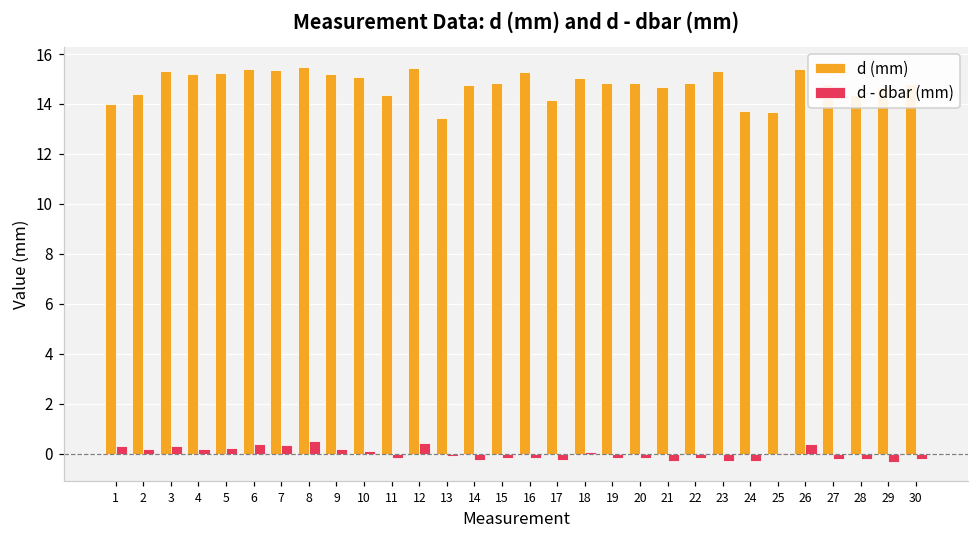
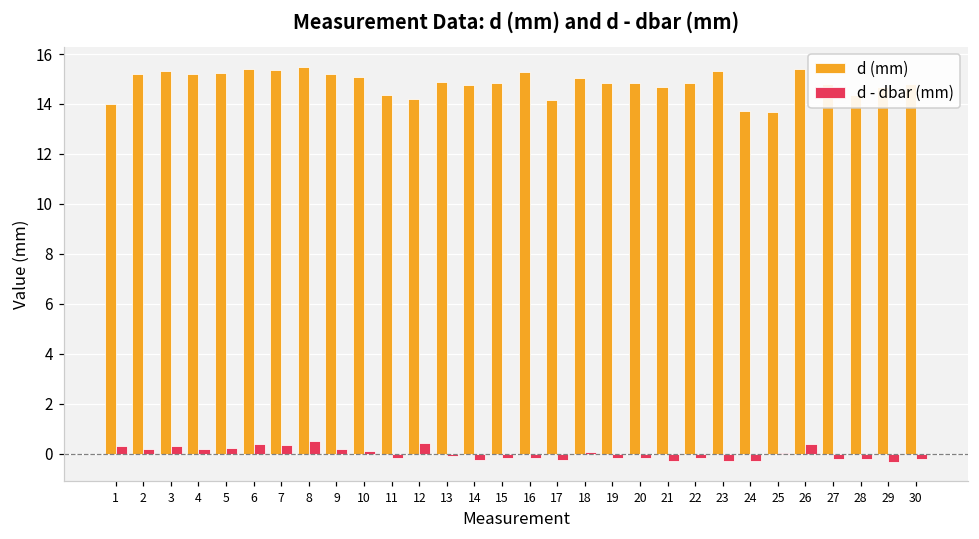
d (mm), 2: 14.4 -> 15.2
d (mm), 12: 15.4 -> 14.2
d (mm), 13: 13.4 -> 14.9
